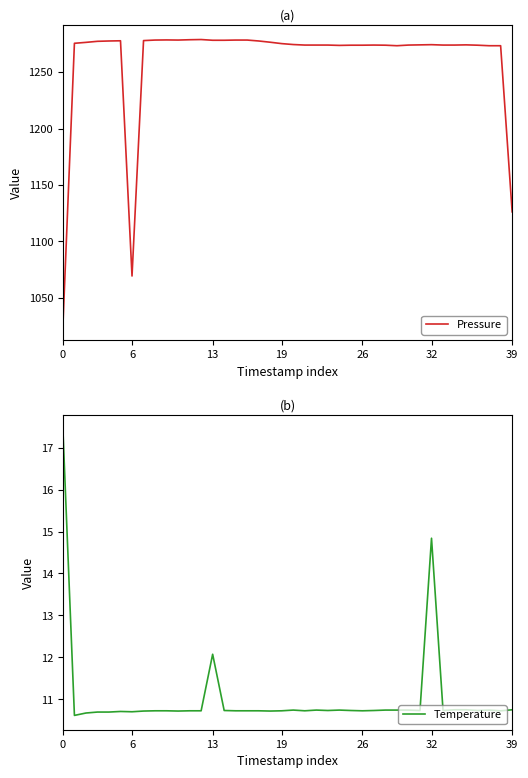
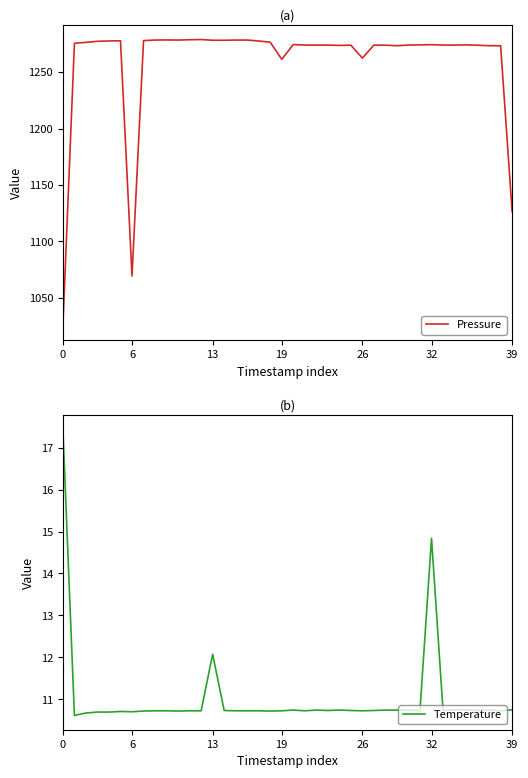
(a), 19: 1275 -> 1261
(a), 26: 1274 -> 1262
